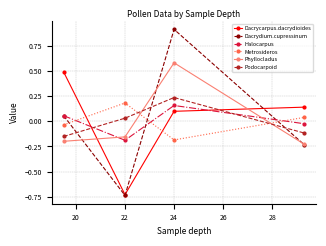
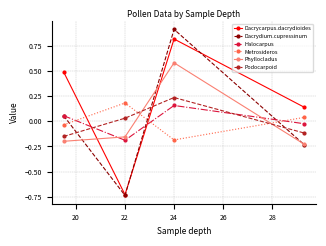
Dacrycarpus.dacrydioides, 24: 0.10 -> 0.82
